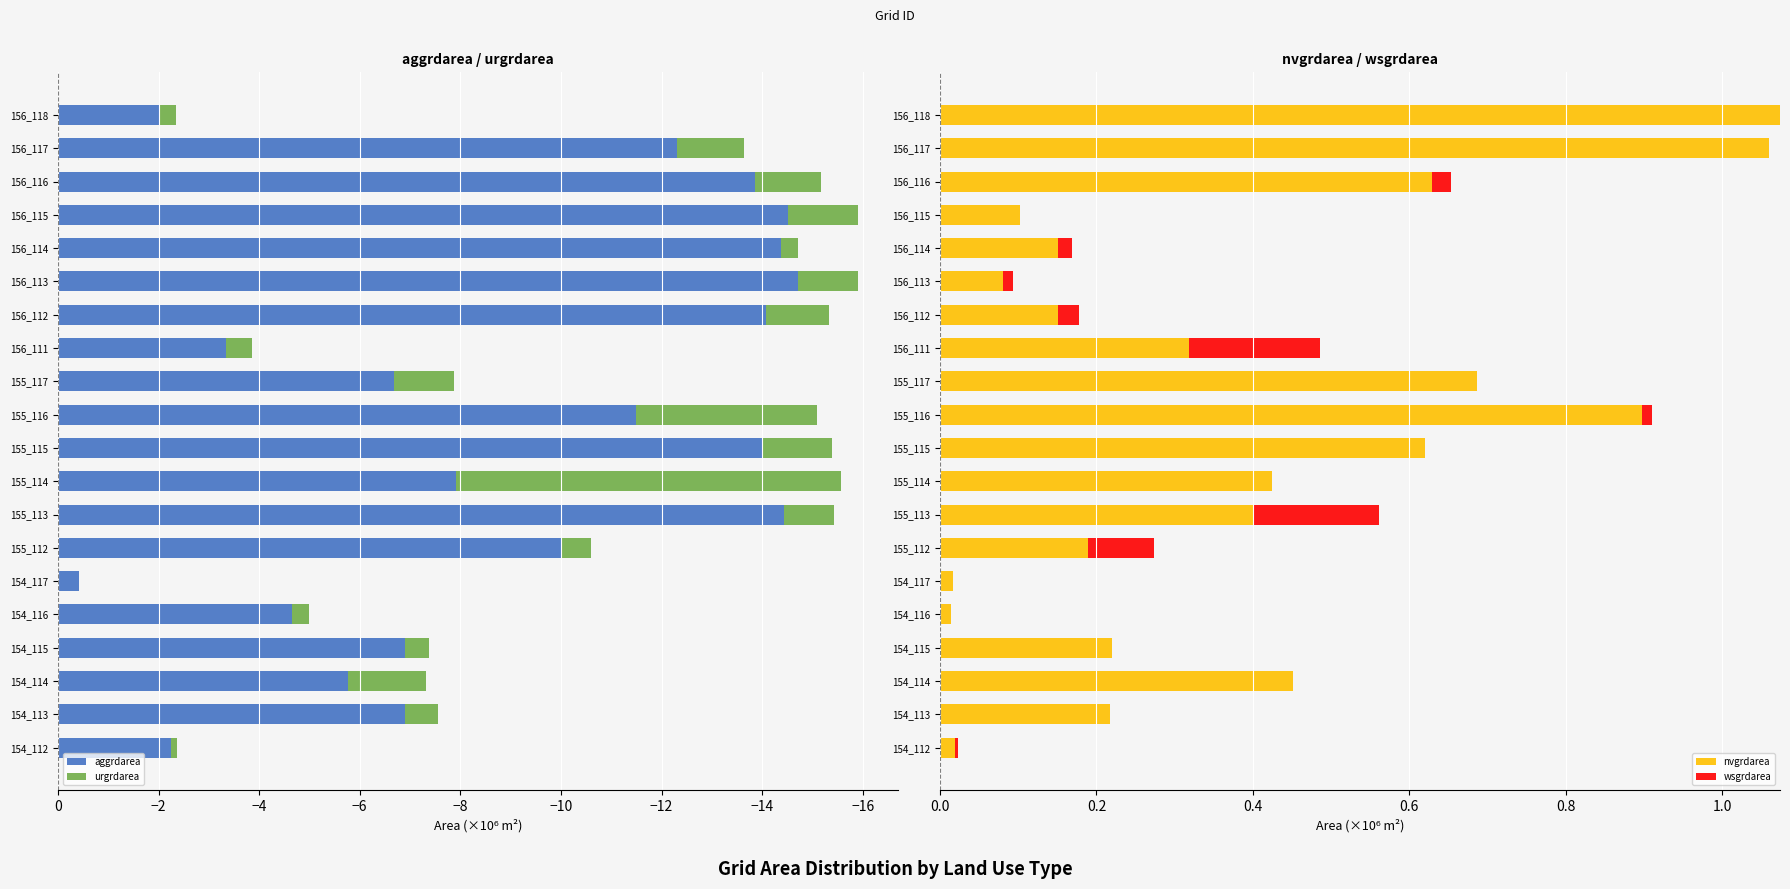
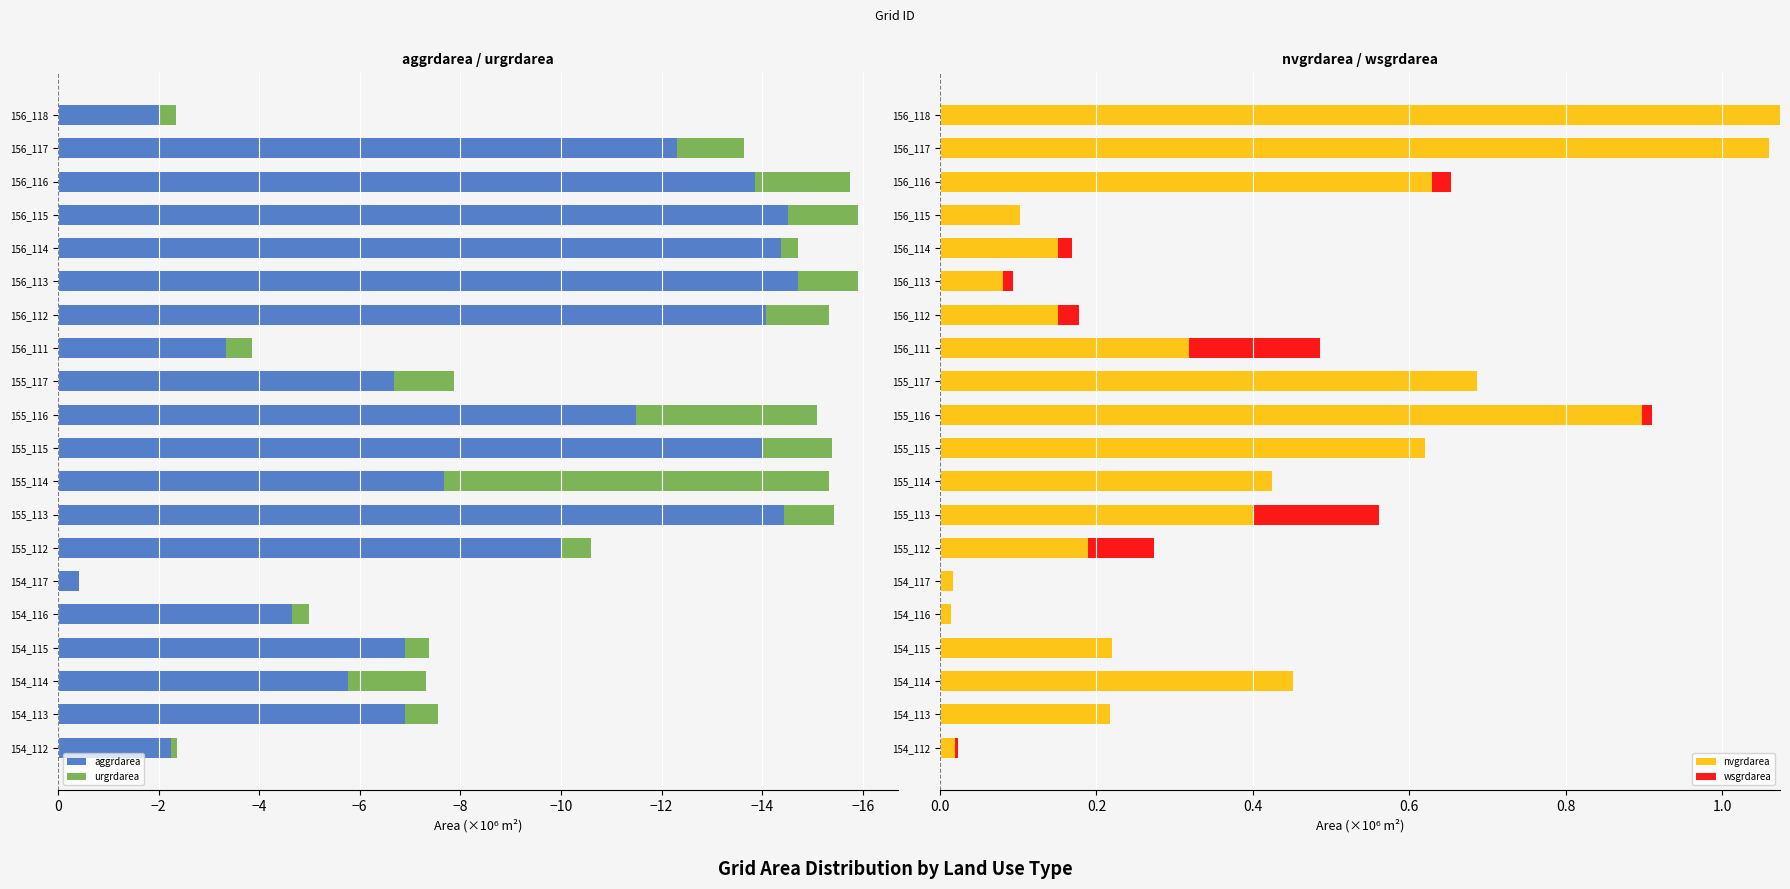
aggrdarea / urgrdarea, urgrdarea, 156_116: -1.3 -> -1.9
aggrdarea / urgrdarea, aggrdarea, 155_114: -7.9 -> -7.7
